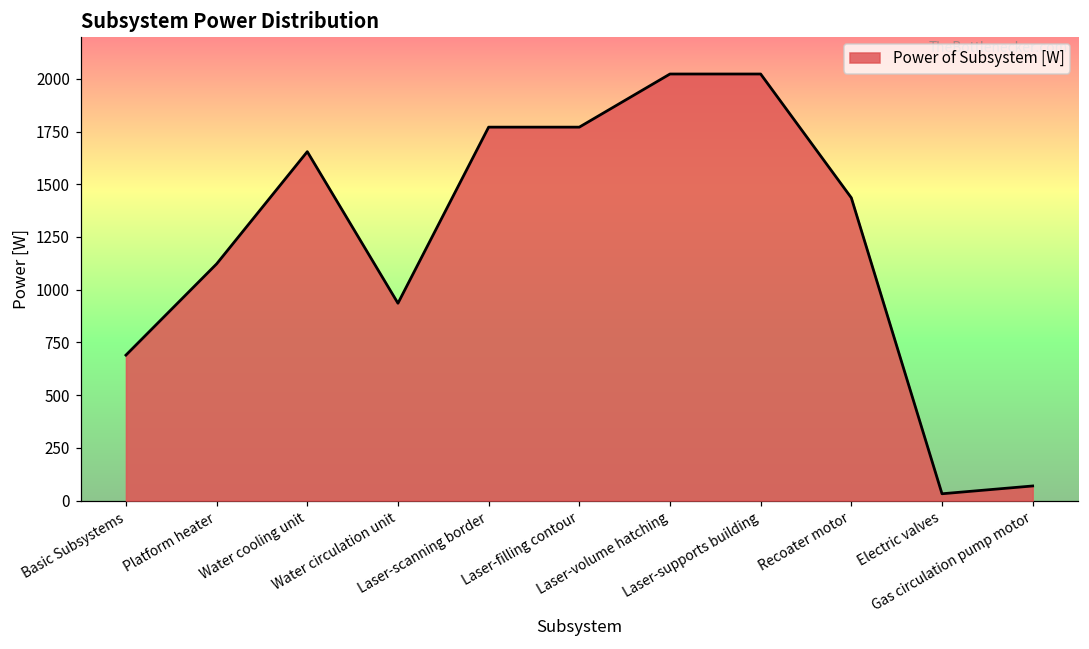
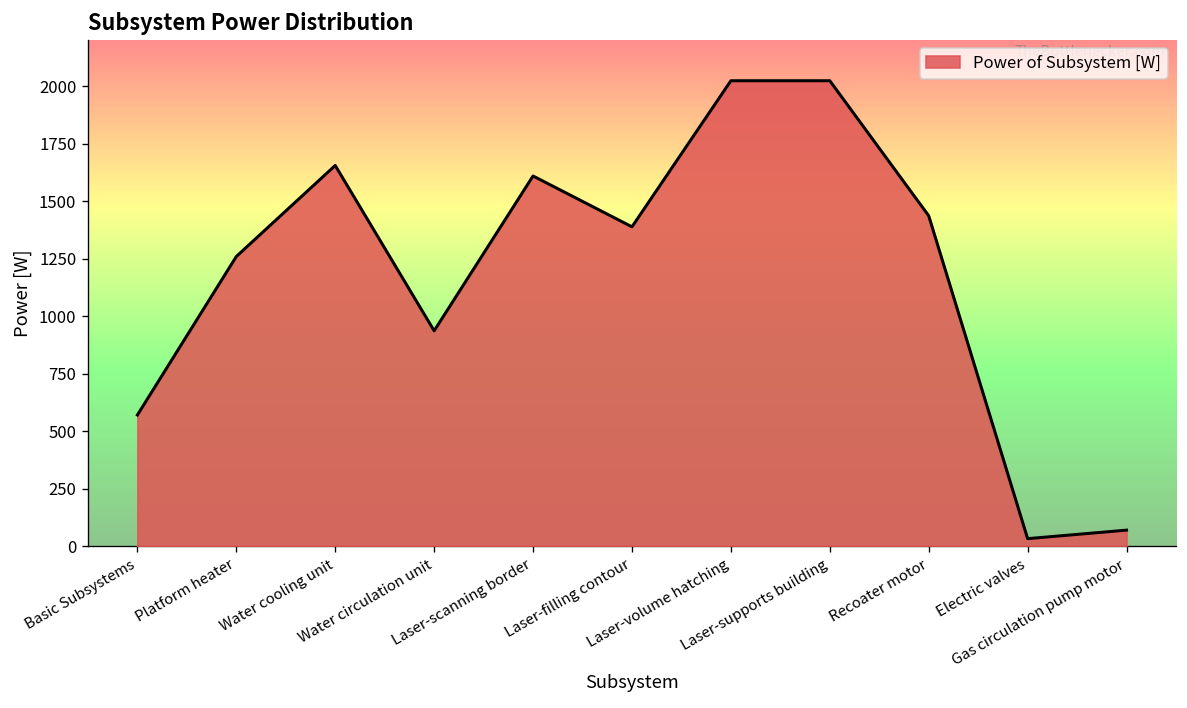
Basic Subsystems: 690 -> 570
Platform heater: 1120 -> 1260
Laser-scanning border: 1770 -> 1610
Laser-filling contour: 1770 -> 1390
